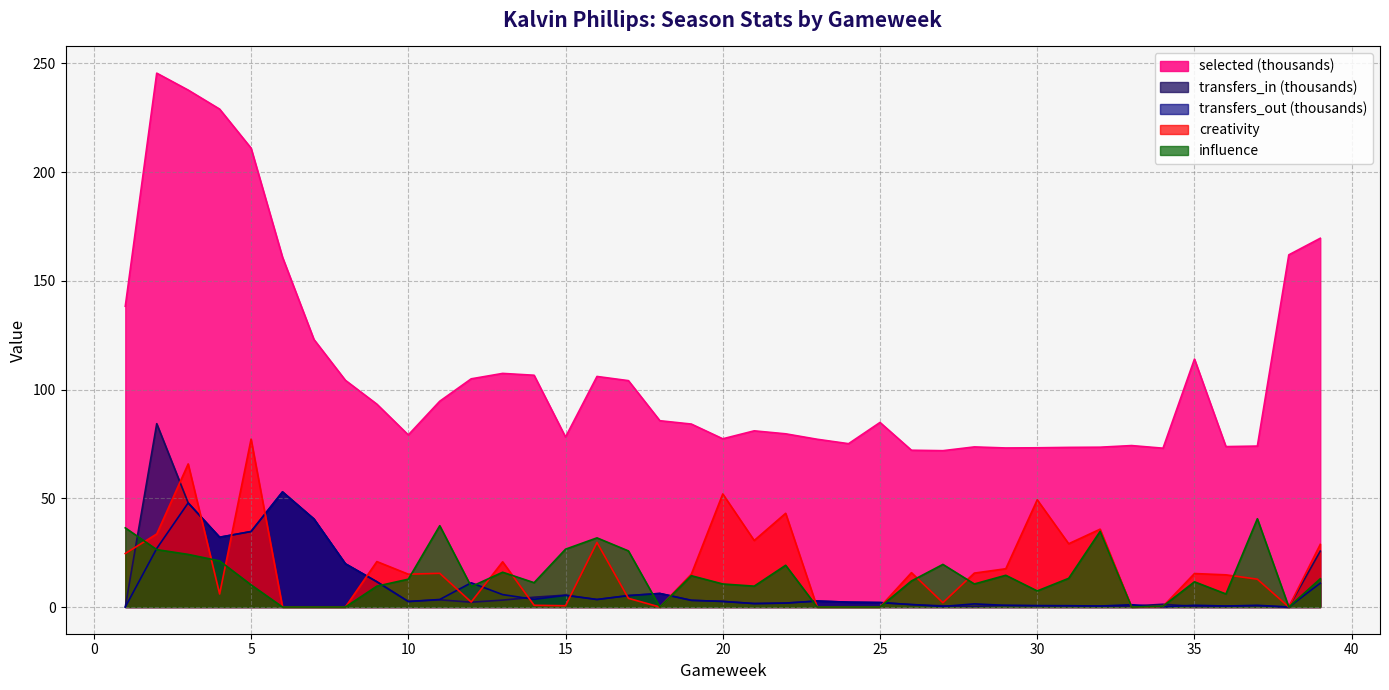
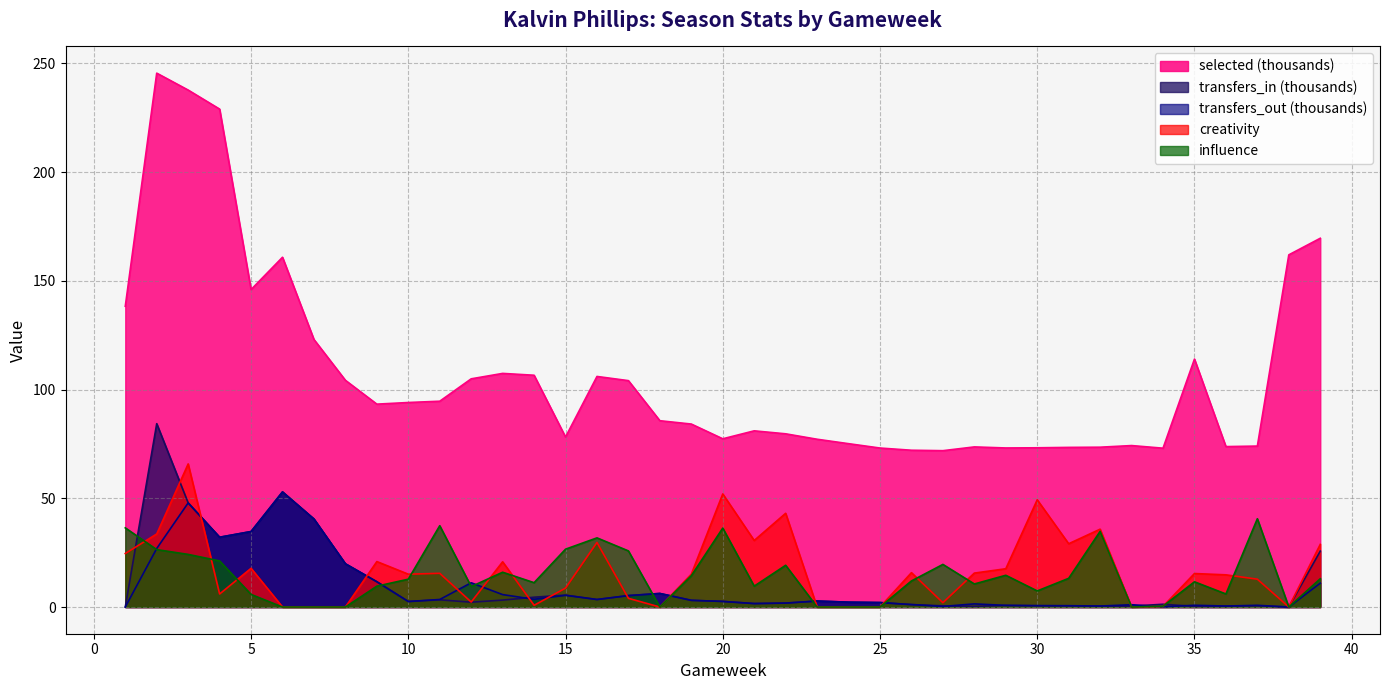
selected (thousands), 5: 211 -> 146
creativity, 5: 77 -> 18
influence, 5: 10 -> 6
selected (thousands), 10: 79 -> 94
creativity, 15: 1 -> 9
influence, 20: 11 -> 36
selected (thousands), 25: 85 -> 73
